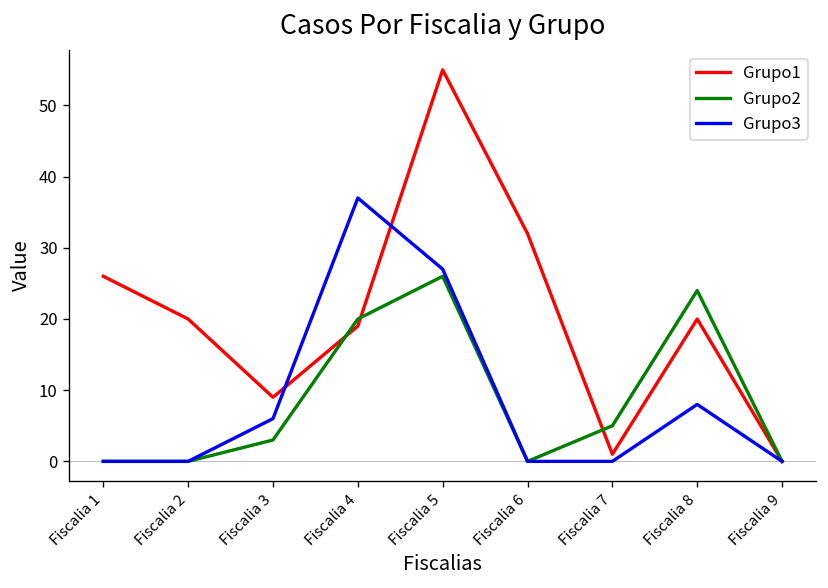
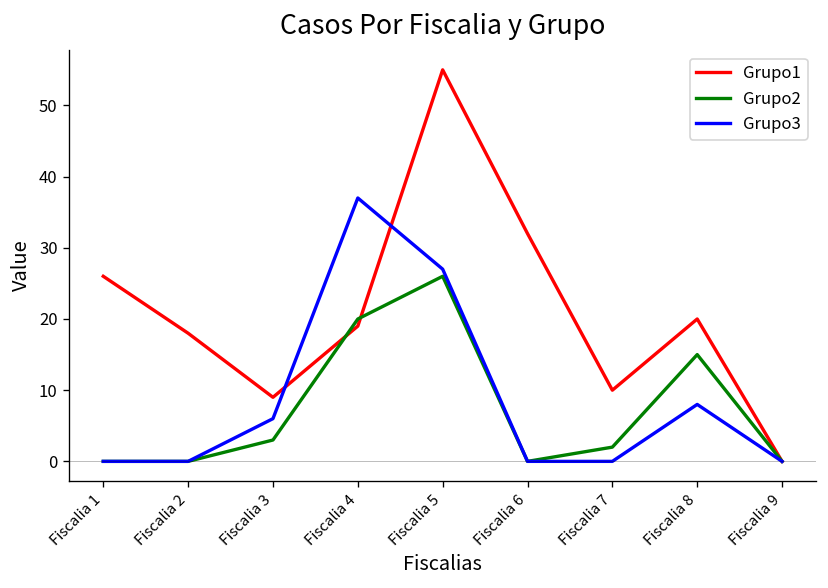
Grupo1, Fiscalia 2: 20 -> 18
Grupo1, Fiscalia 7: 1 -> 10
Grupo2, Fiscalia 7: 5 -> 2
Grupo2, Fiscalia 8: 24 -> 15
